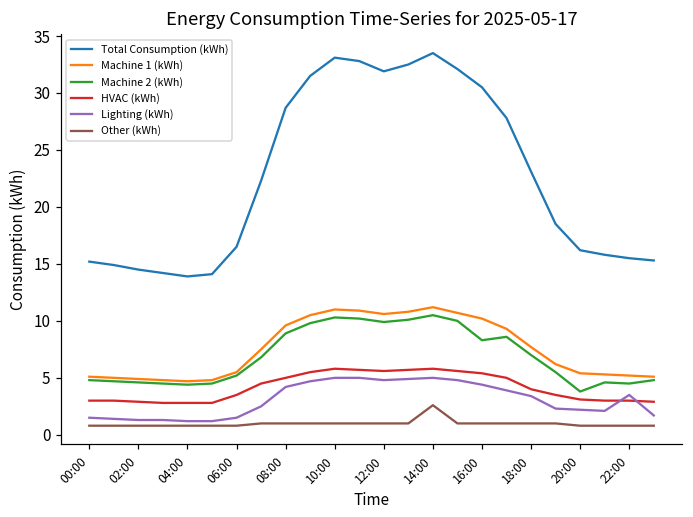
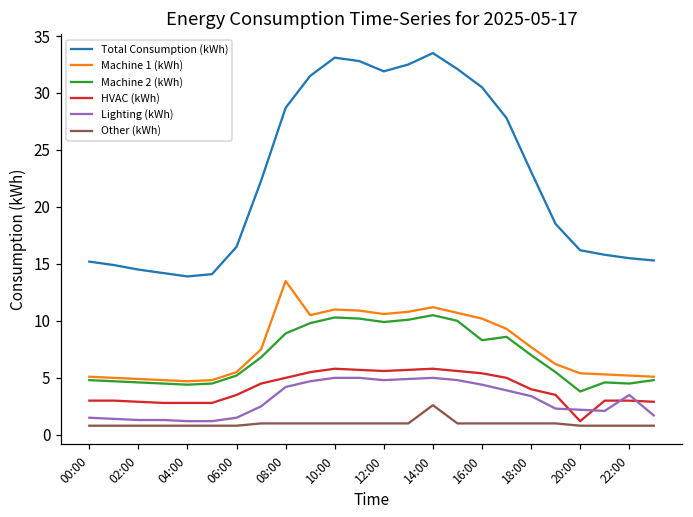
Machine 1 (kWh), 08:00: 9.6 -> 13.5
HVAC (kWh), 20:00: 3.1 -> 1.2
